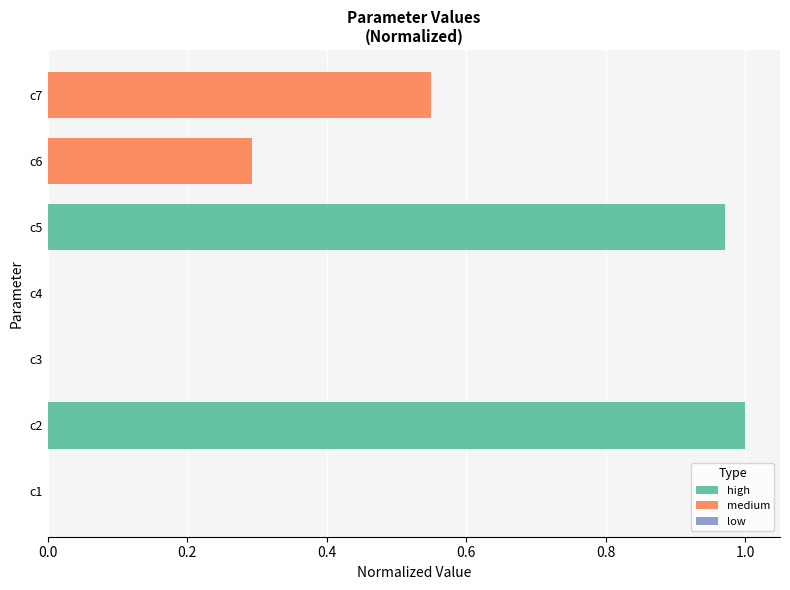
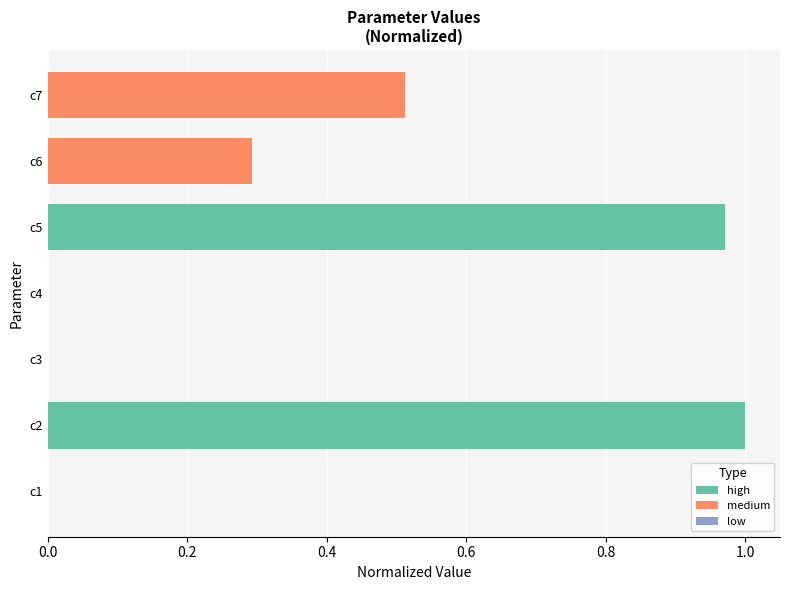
c7: 0.55 -> 0.51
